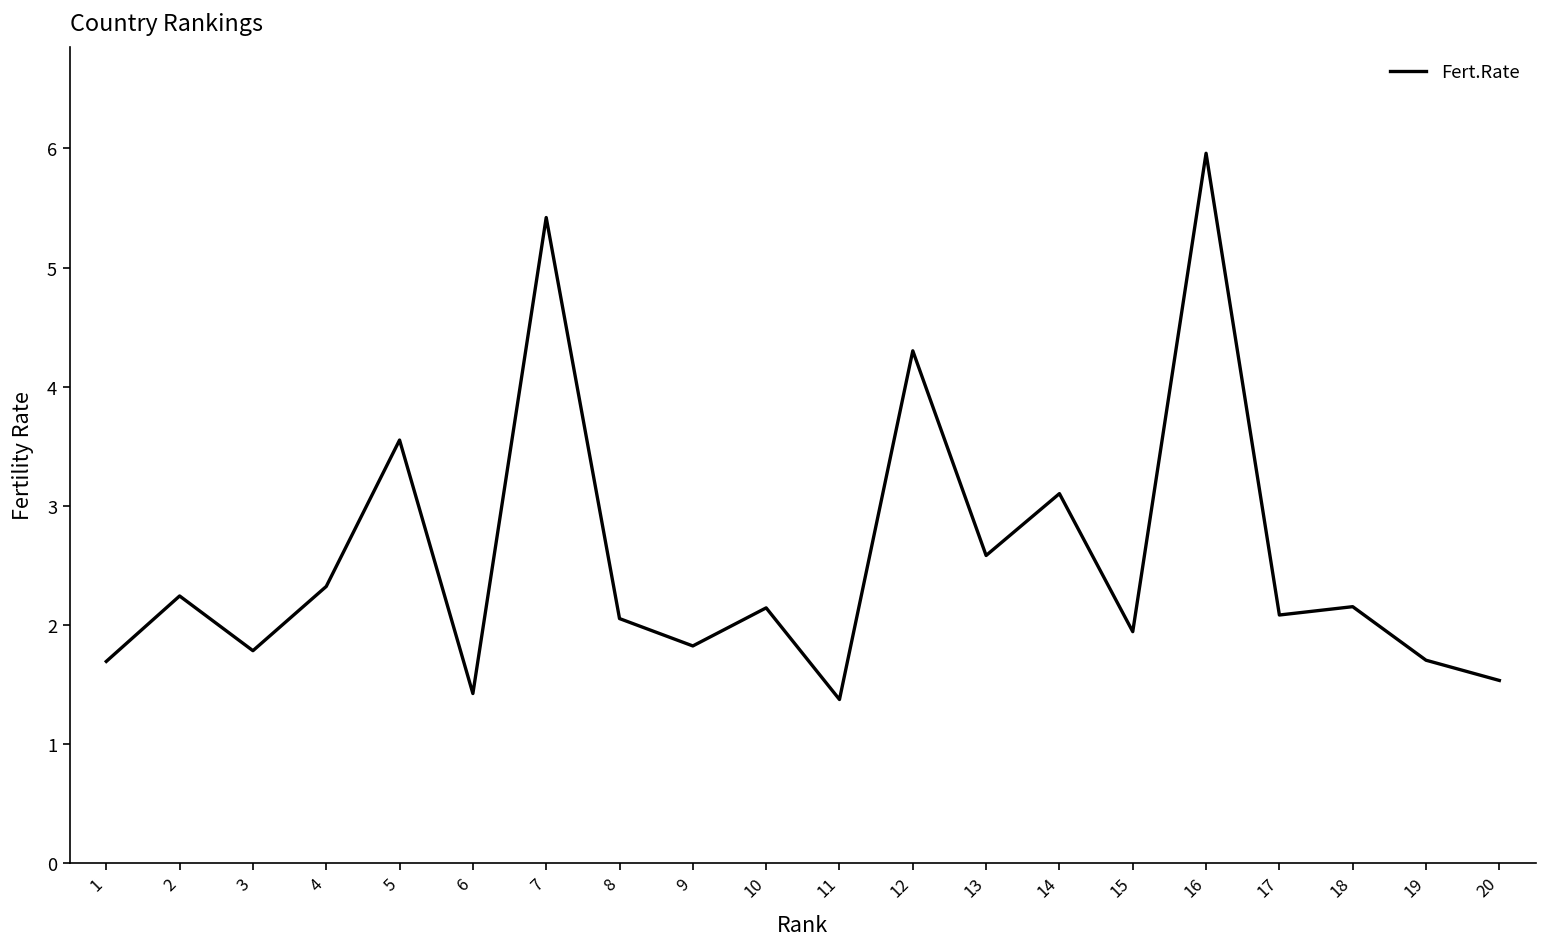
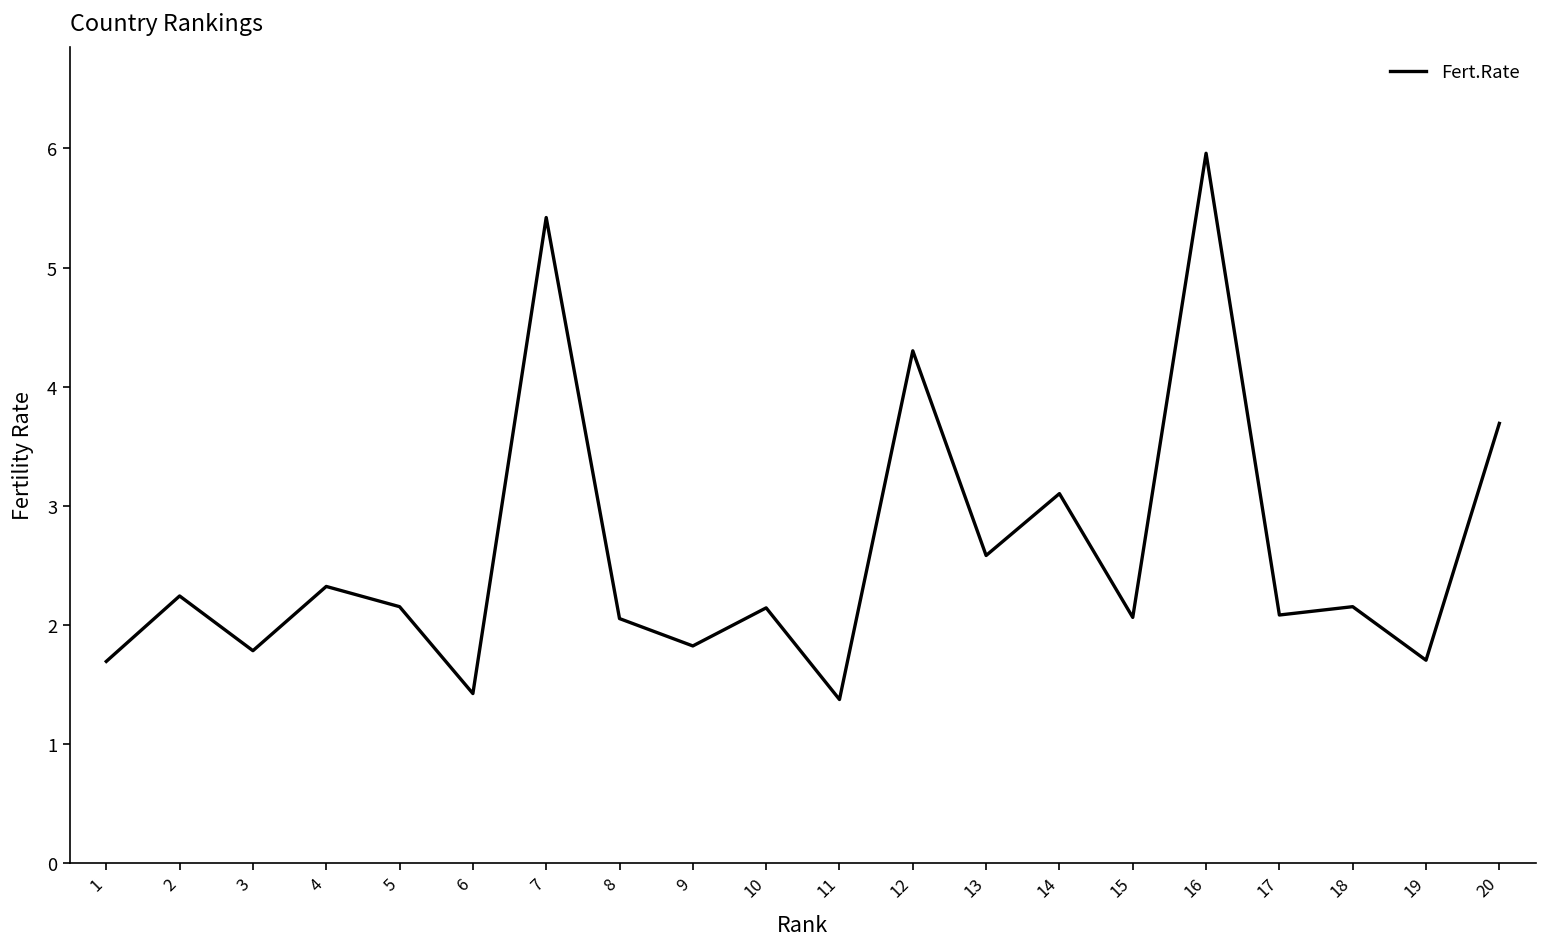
5: 3.6 -> 2.2
15: 1.9 -> 2.1
20: 1.5 -> 3.7
